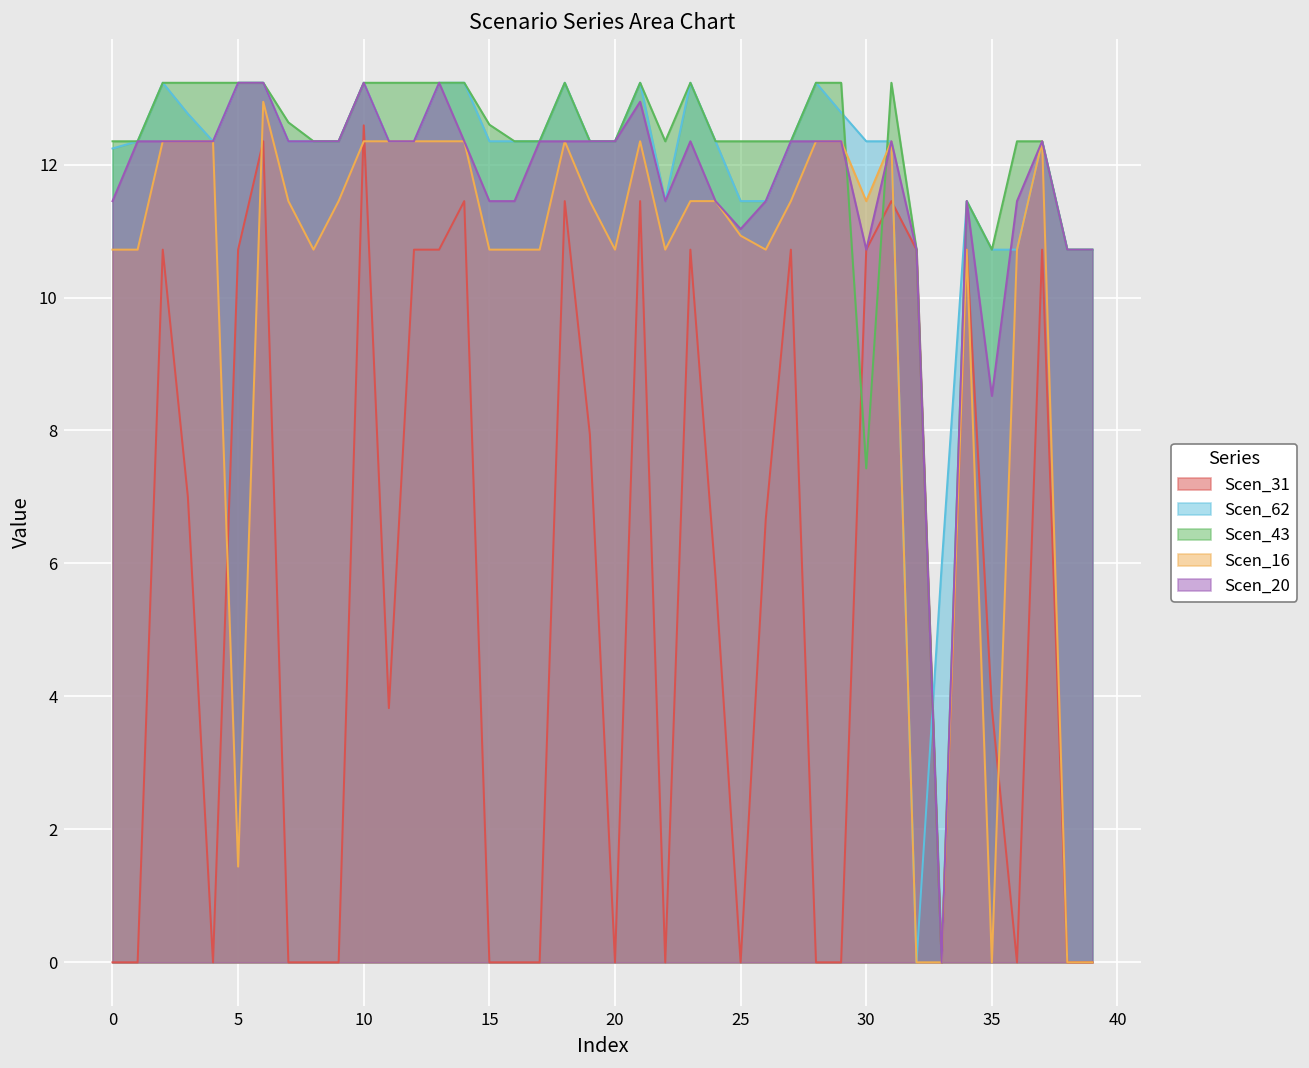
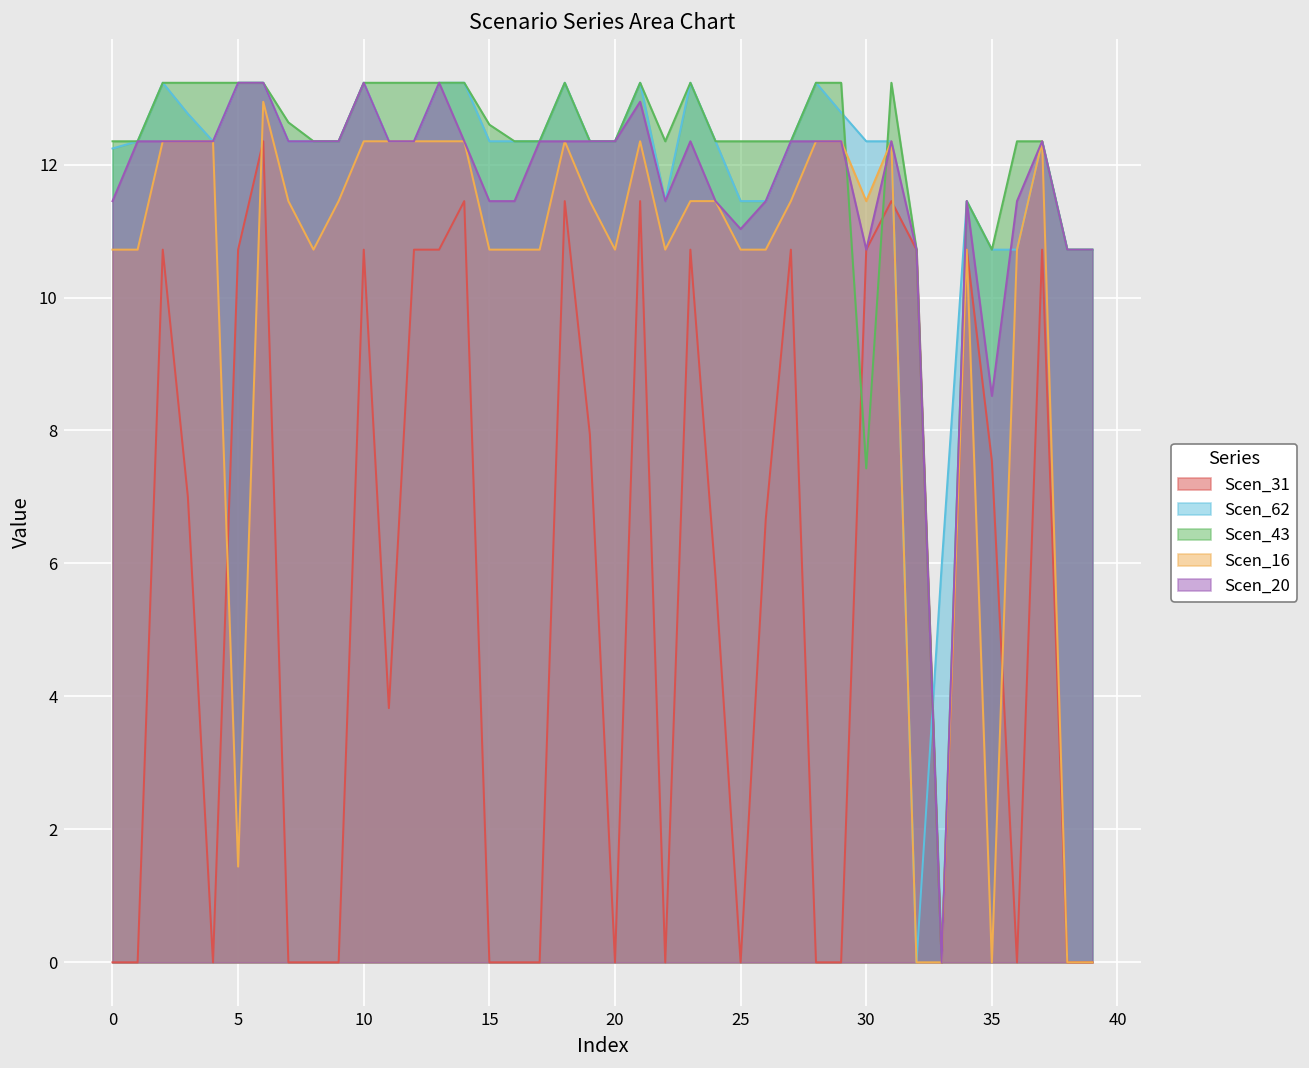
Scen_31, 10: 12.6 -> 10.7
Scen_16, 25: 10.9 -> 10.7
Scen_31, 35: 3.8 -> 7.5
